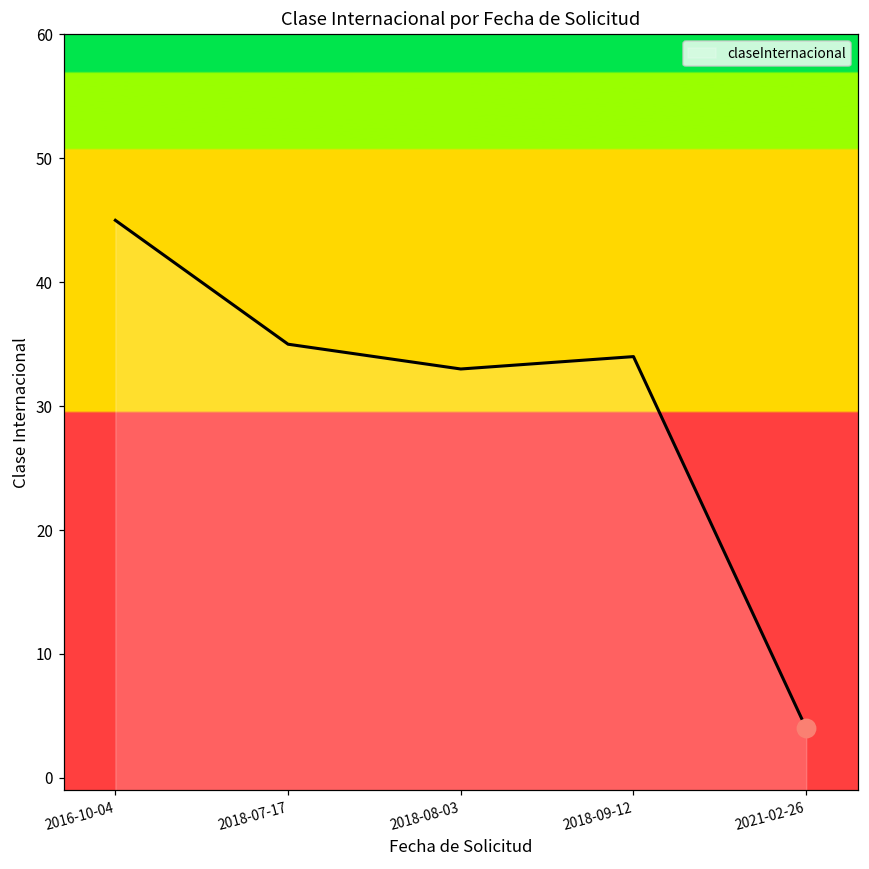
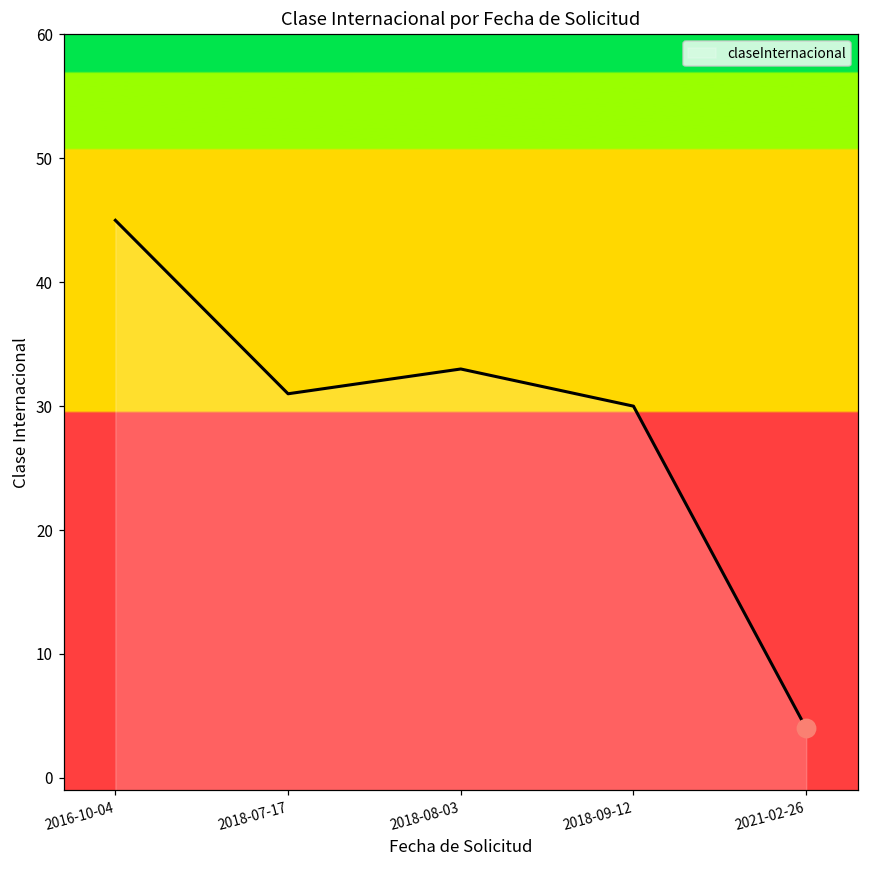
claseInternacional, 2018-07-17: 35 -> 31
claseInternacional, 2018-09-12: 34 -> 30
